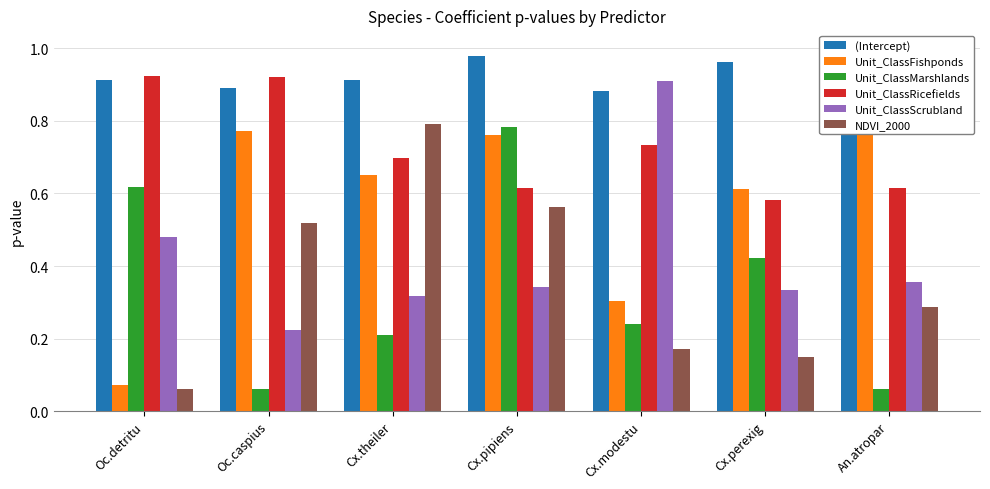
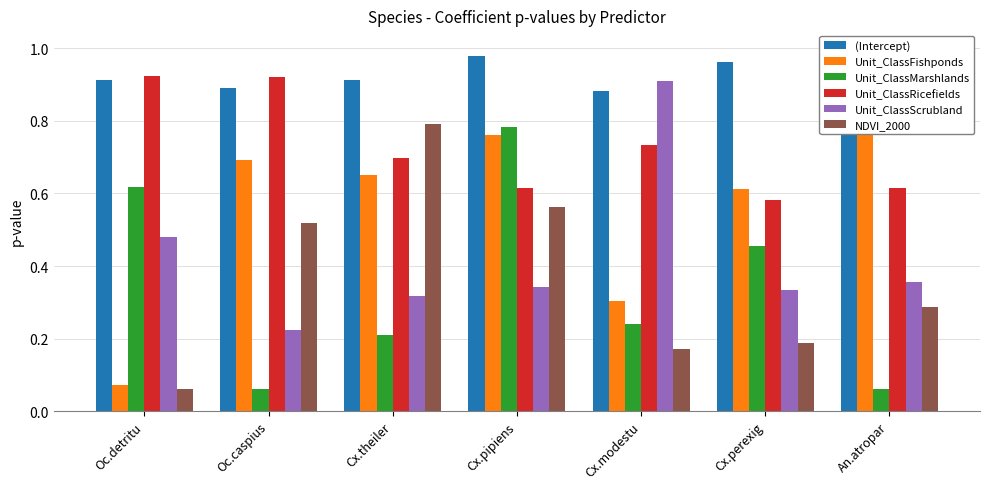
Unit_ClassFishponds, Oc.caspius: 0.77 -> 0.69
Unit_ClassMarshlands, Cx.perexig: 0.42 -> 0.46
NDVI_2000, Cx.perexig: 0.15 -> 0.19
